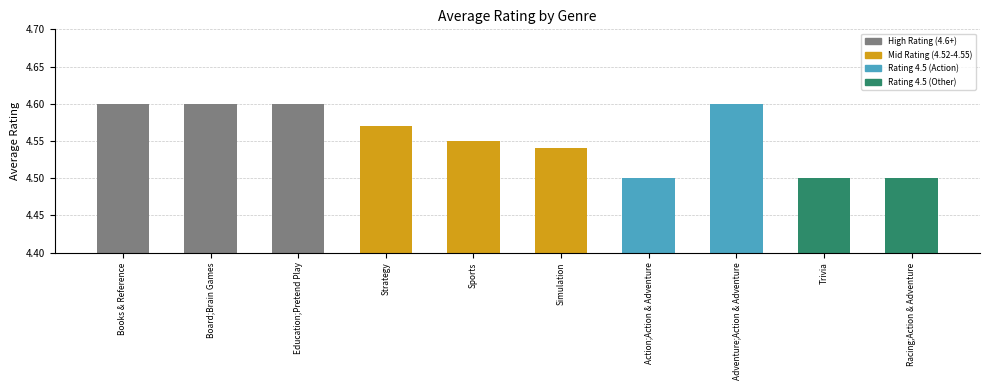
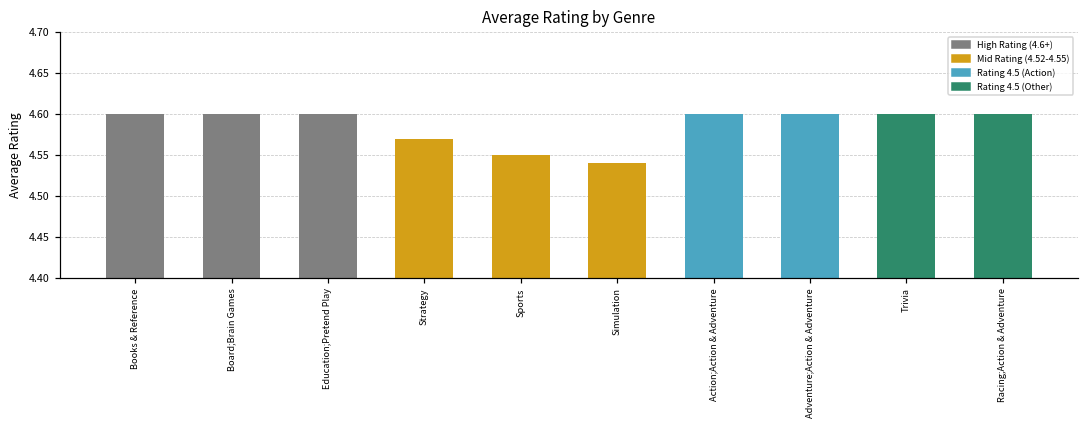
Action;Action & Adventure: 4.5 -> 4.6
Trivia: 4.5 -> 4.6
Racing;Action & Adventure: 4.5 -> 4.6
